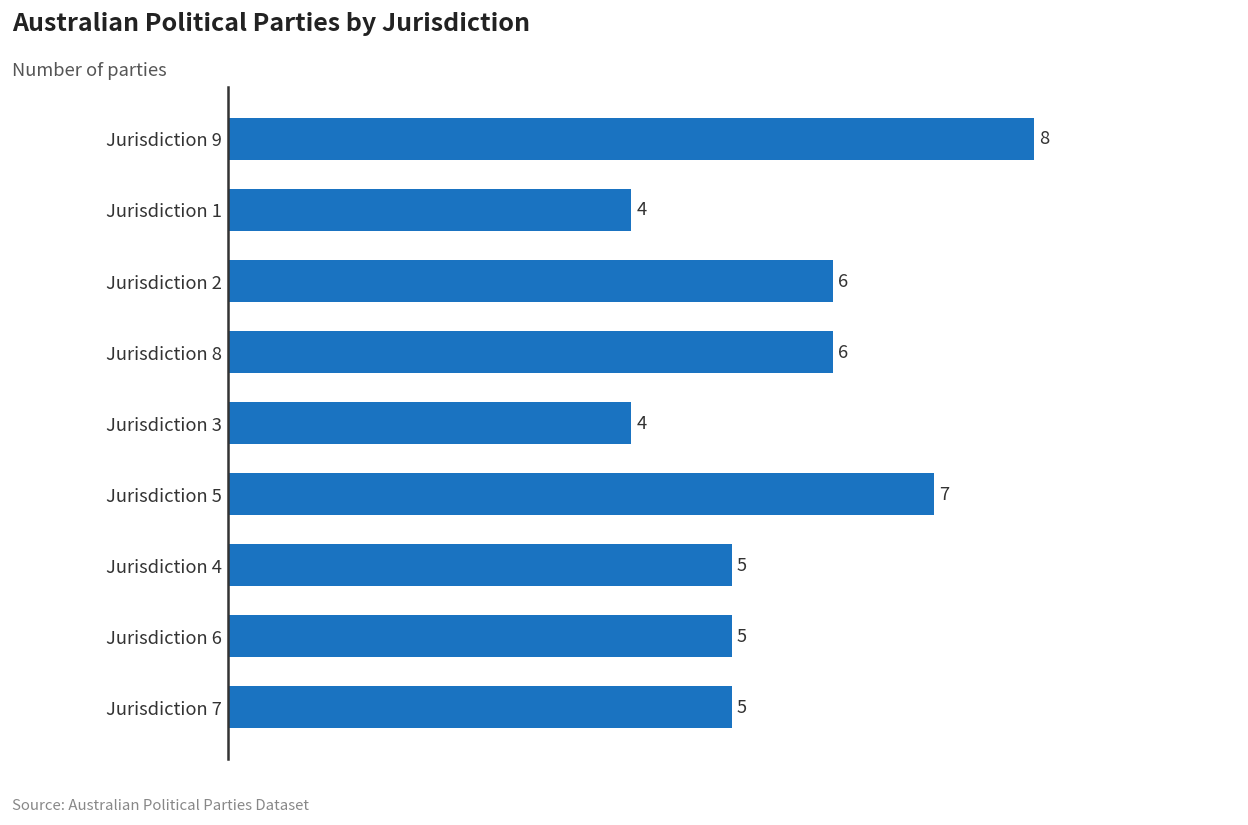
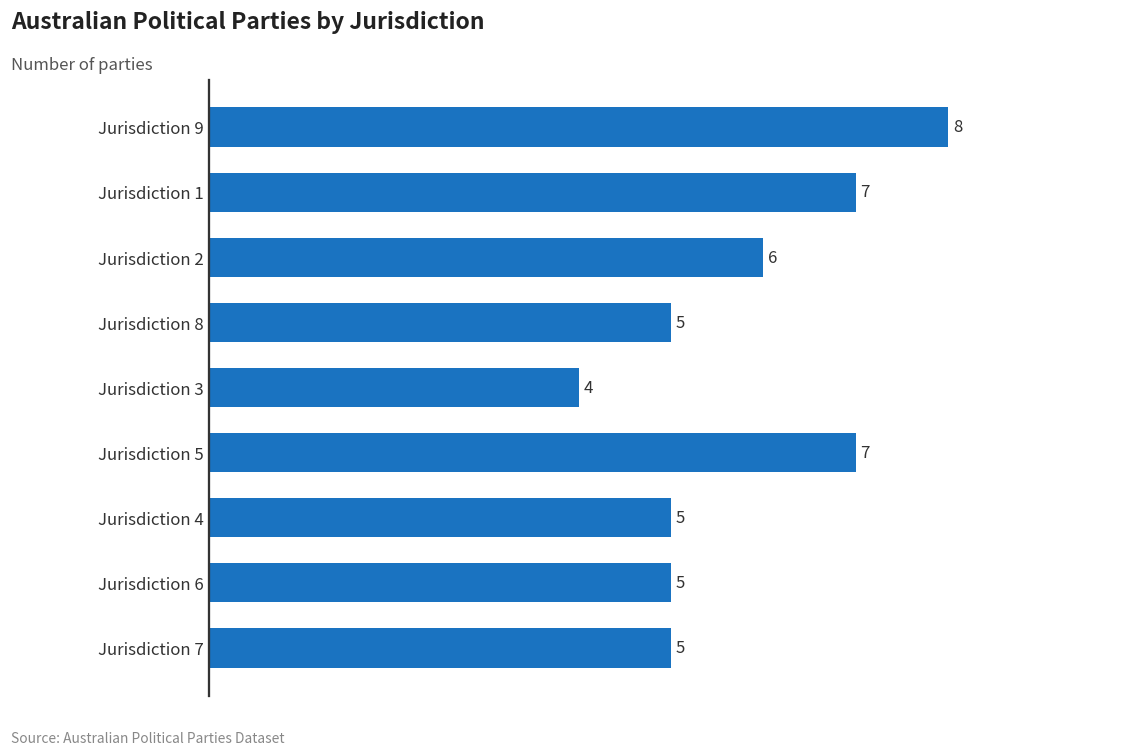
Jurisdiction 1: 4 -> 7
Jurisdiction 8: 6 -> 5
